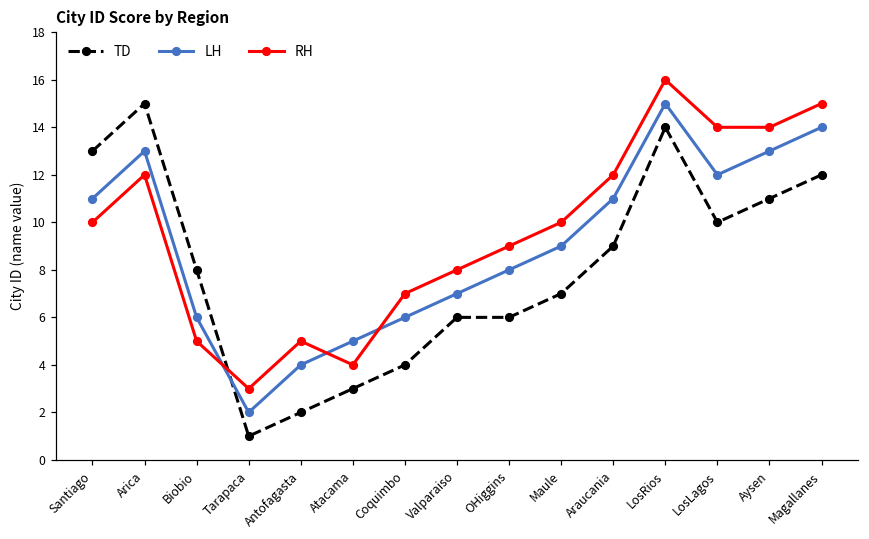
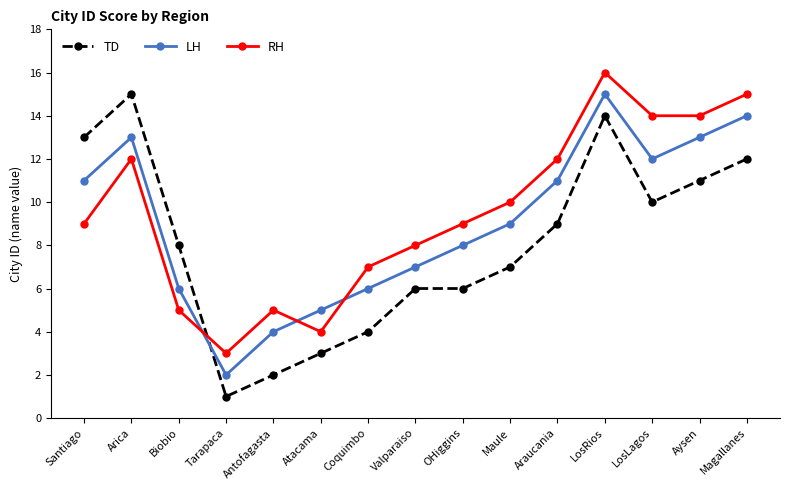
RH, Santiago: 10 -> 9
